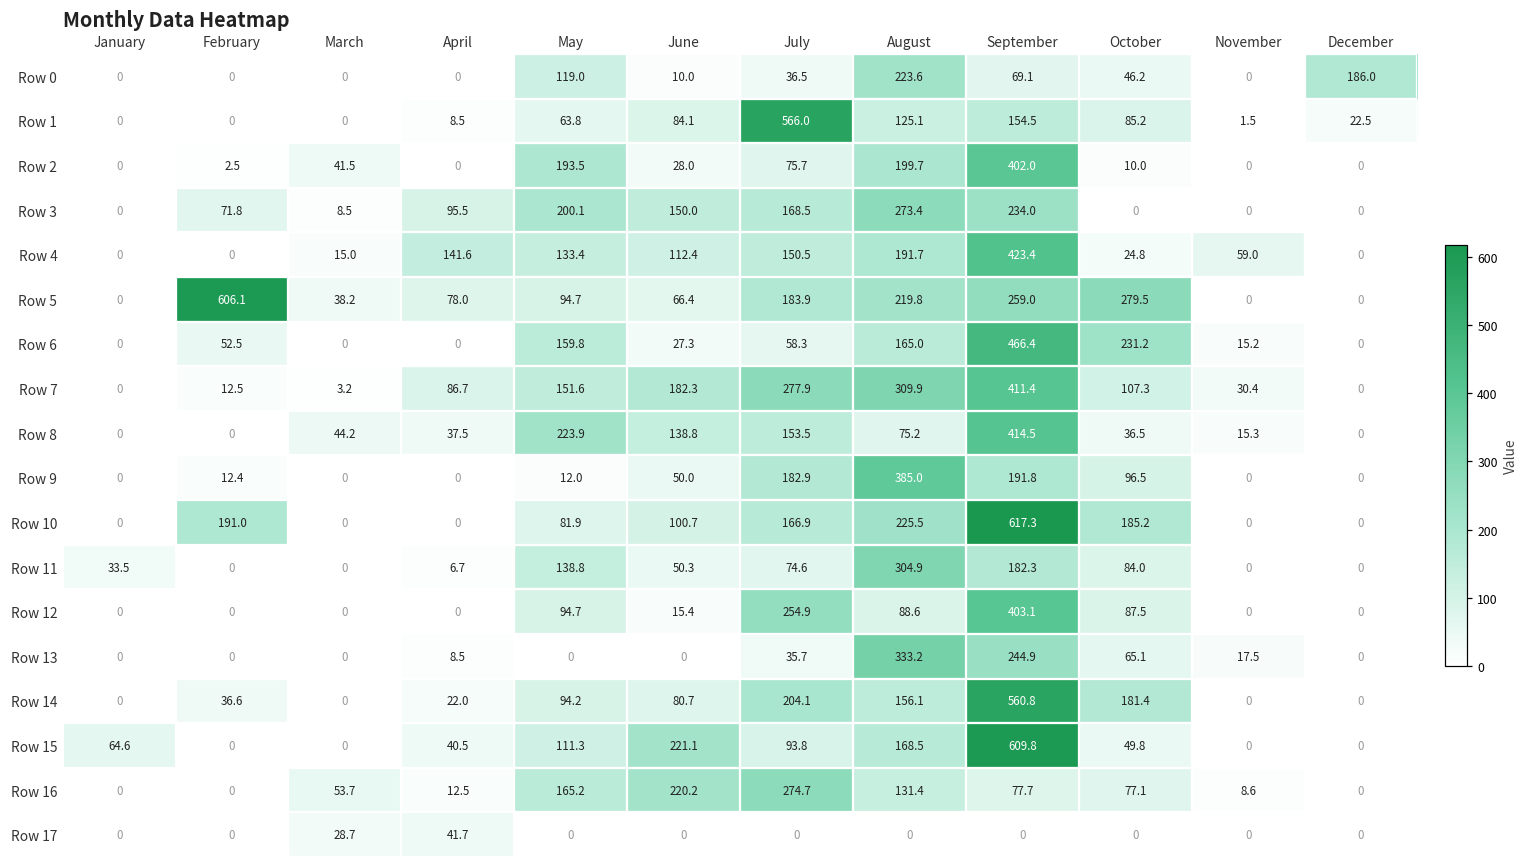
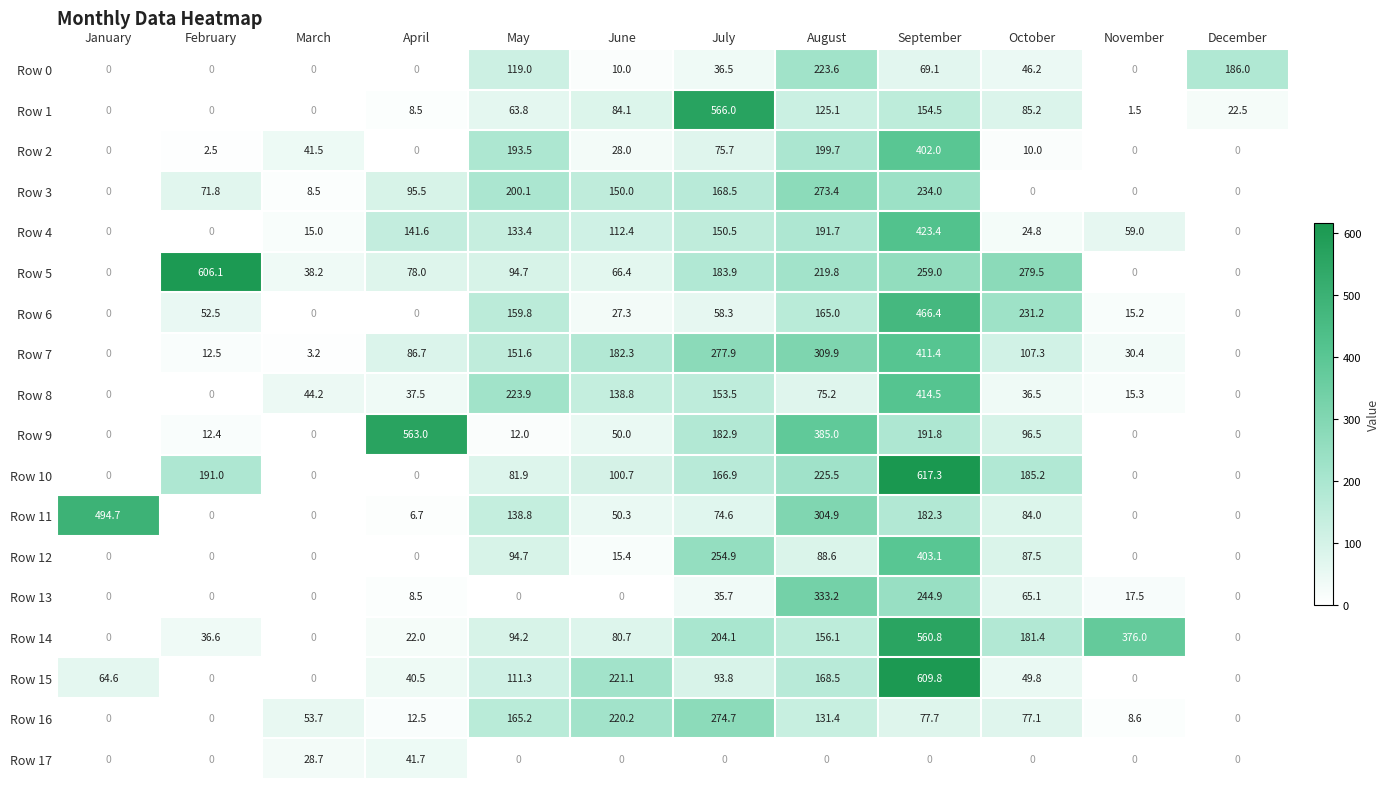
Row 9, April: 0 -> 563.0
Row 11, January: 33.5 -> 494.7
Row 14, November: 0 -> 376.0
